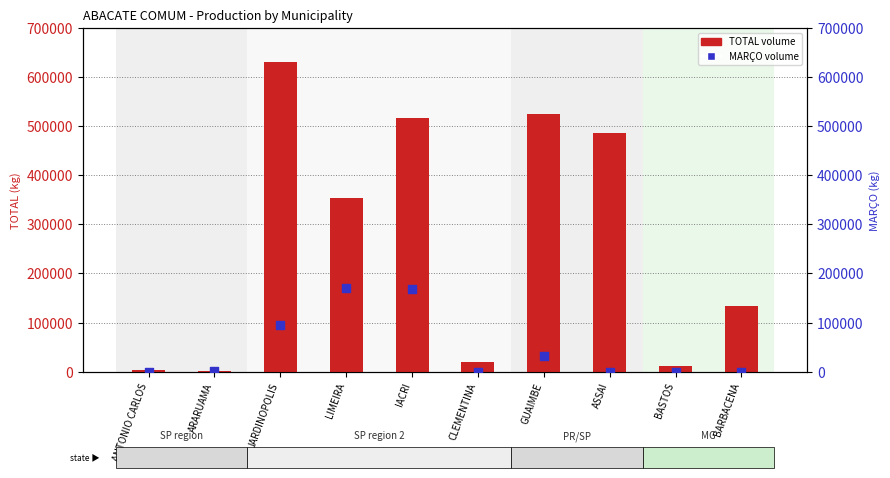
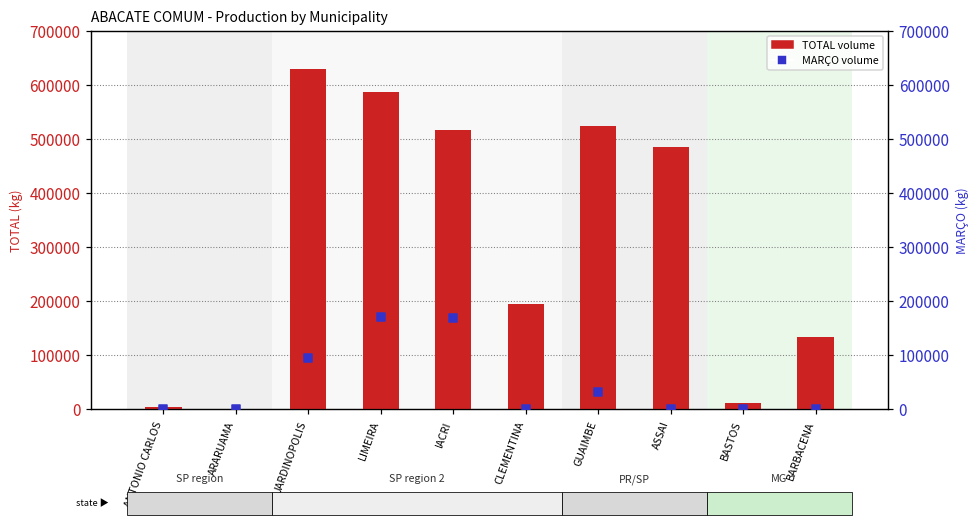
TOTAL volume, LIMEIRA: 350000 -> 590000
TOTAL volume, CLEMENTINA: 20000 -> 200000
